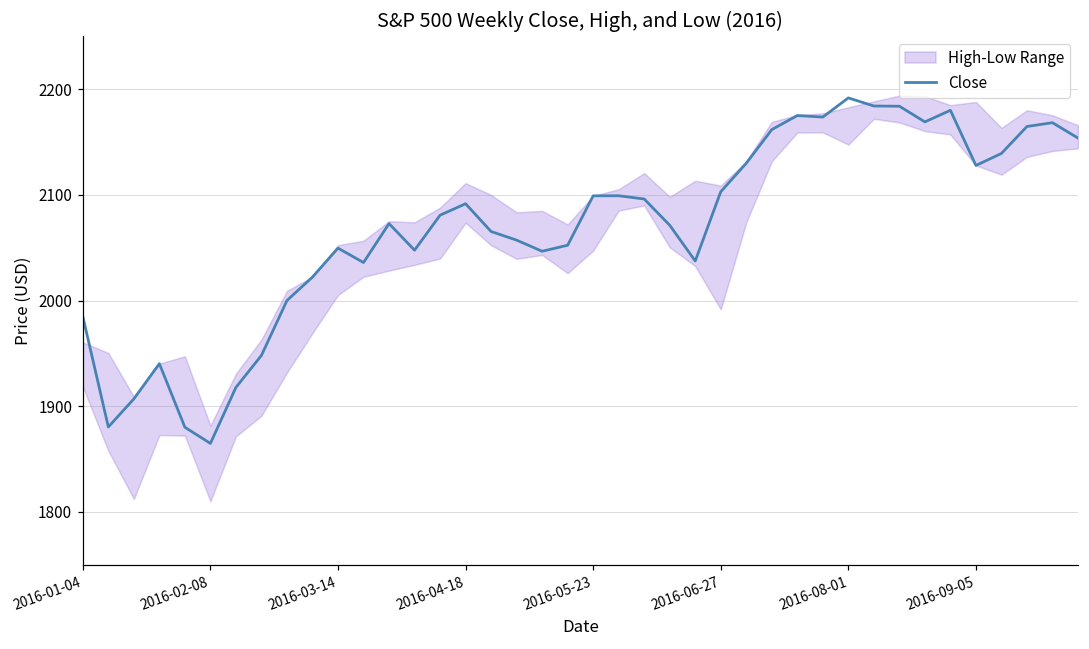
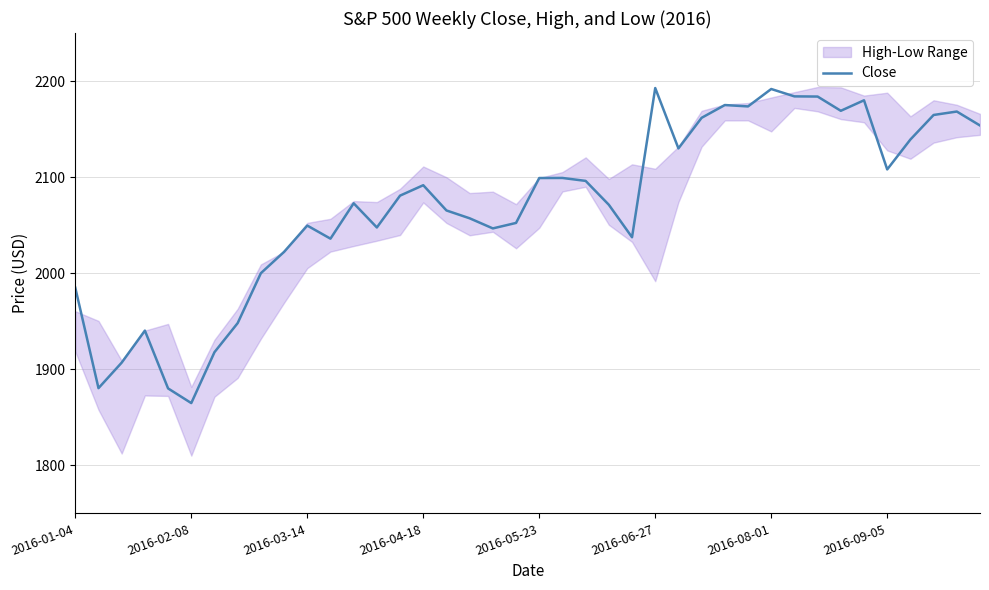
Close, 2016-06-27: 2100 -> 2190
Close, 2016-09-05: 2130 -> 2110
